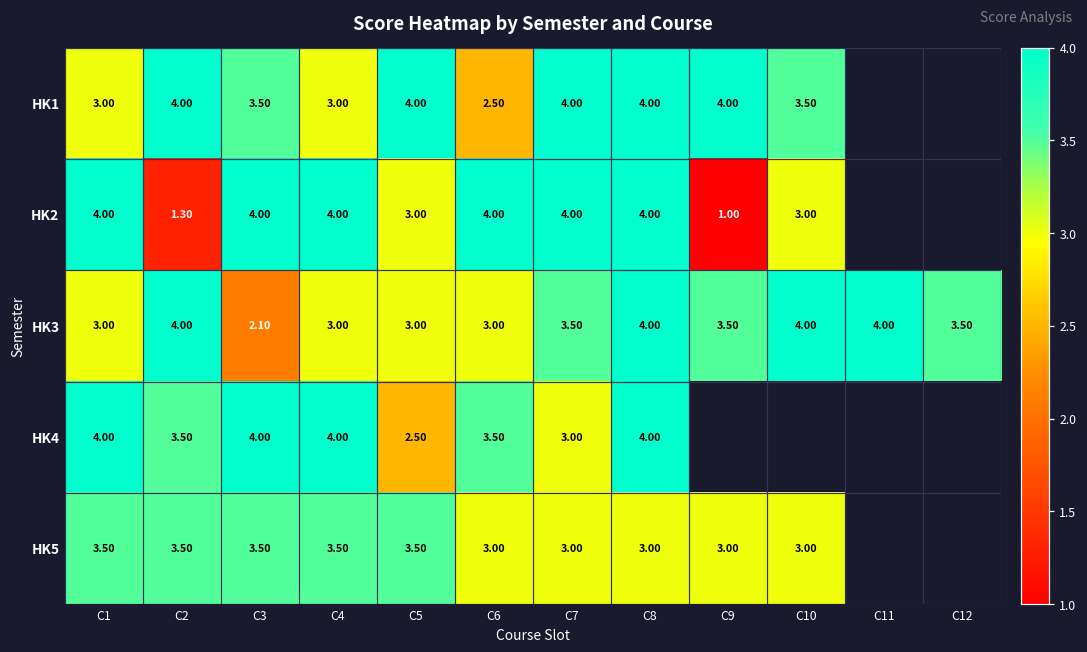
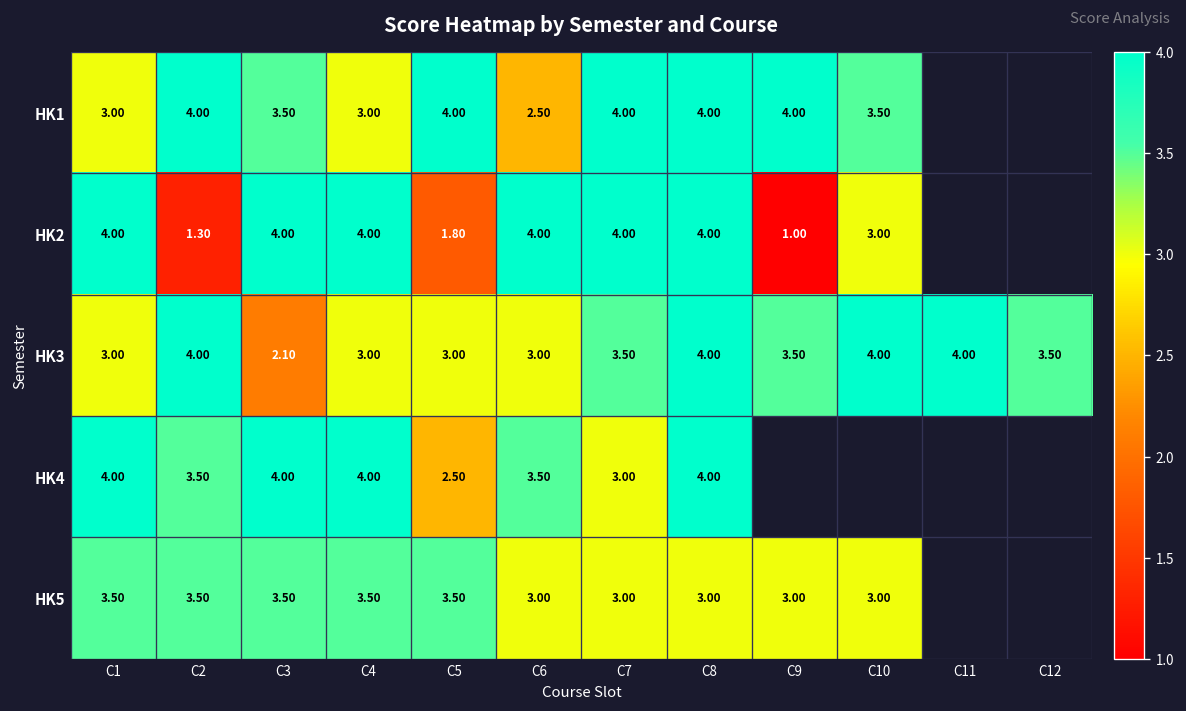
HK2, C5: 3.00 -> 1.80
